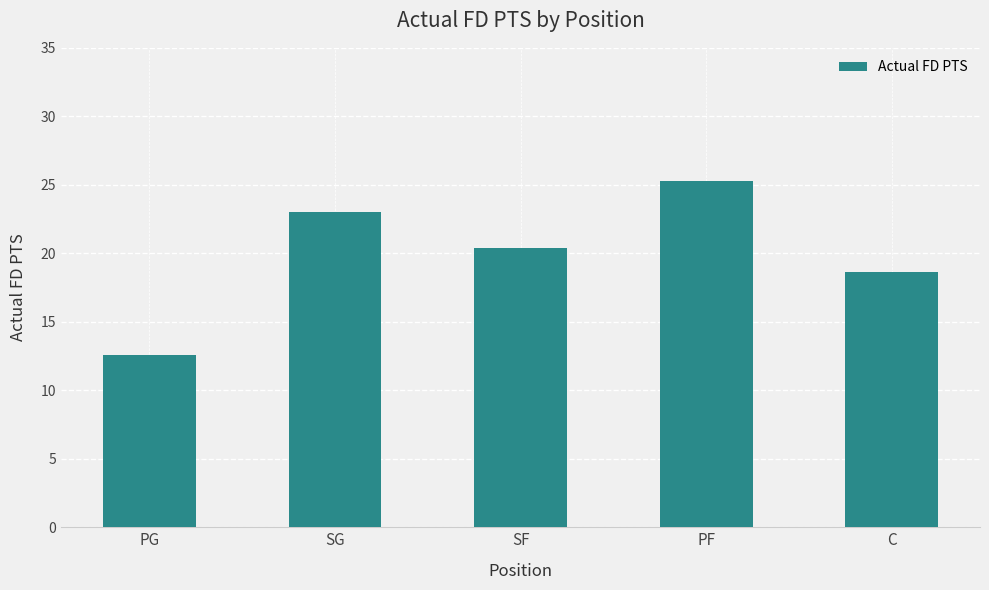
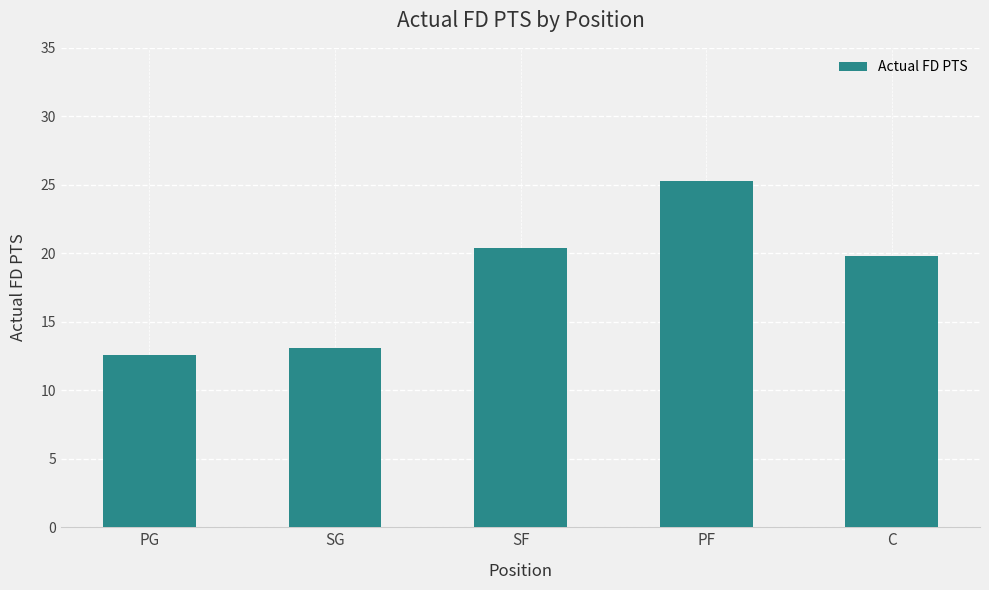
SG: 23.1 -> 13.1
C: 18.6 -> 19.8
